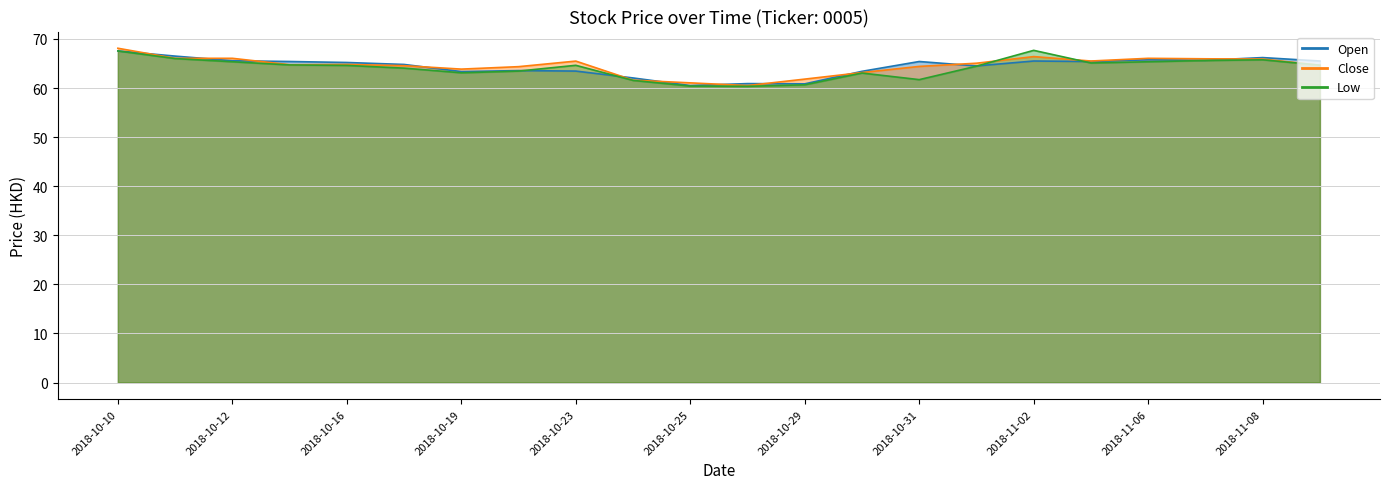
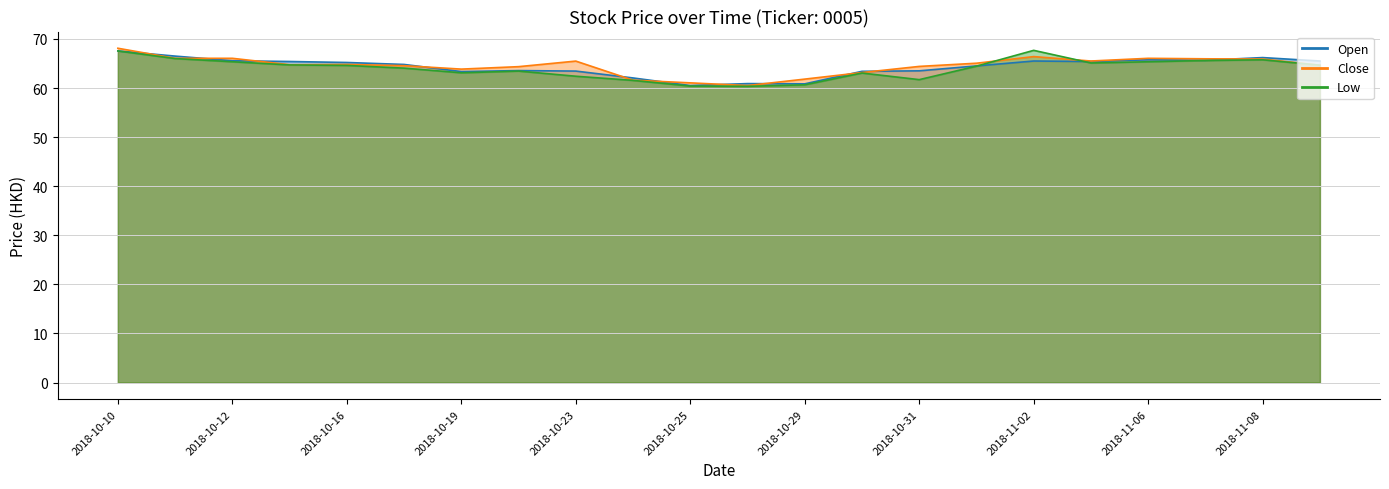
Low, 2018-10-23: 65 -> 62
Open, 2018-10-31: 65 -> 64
